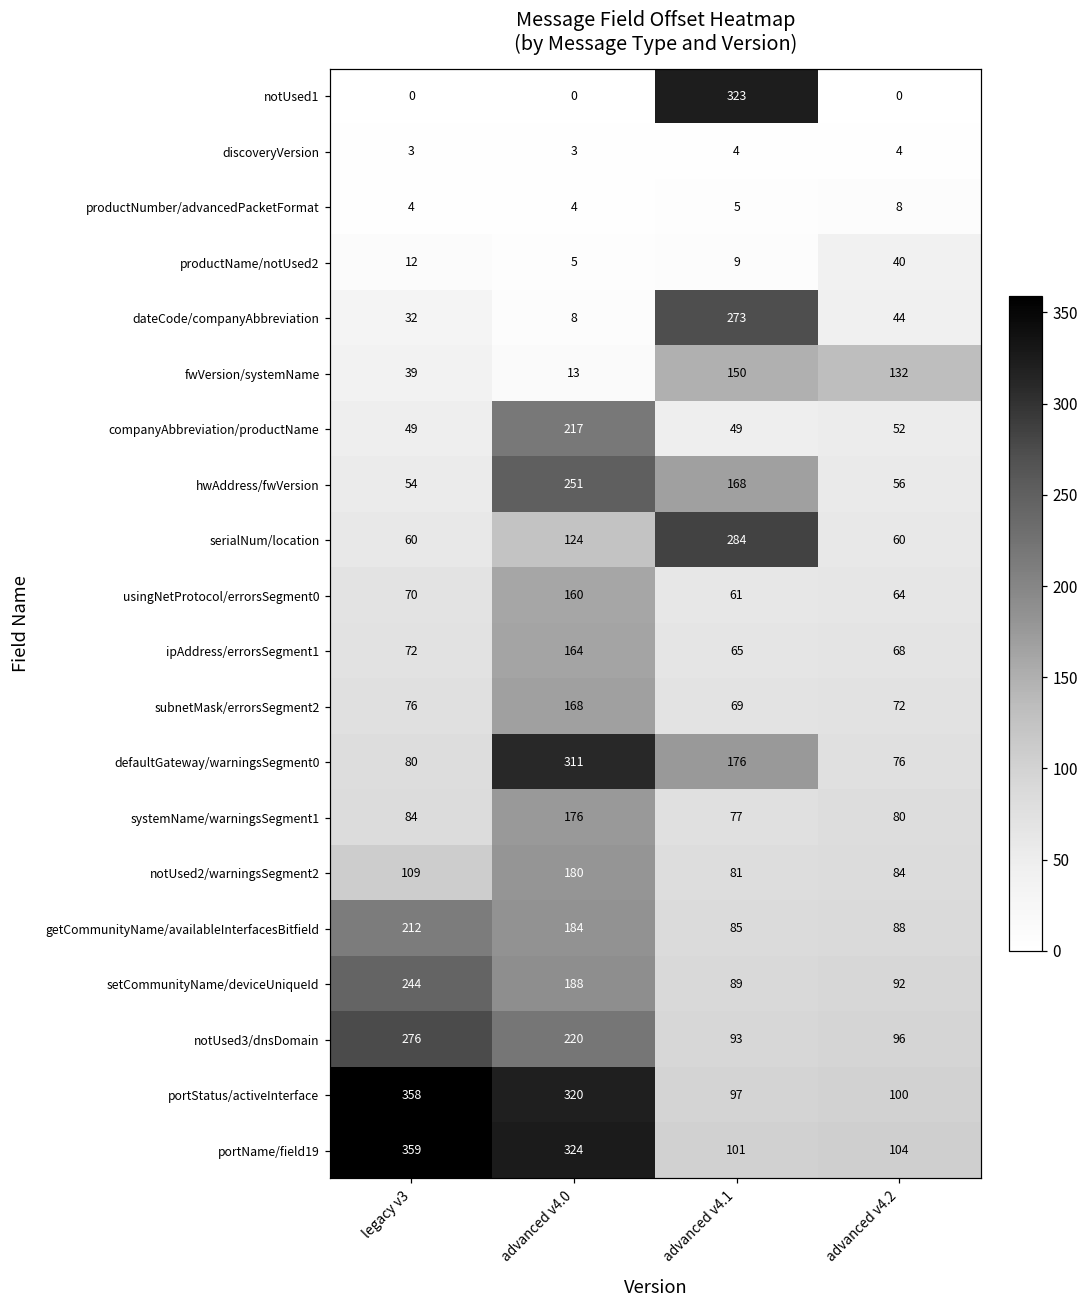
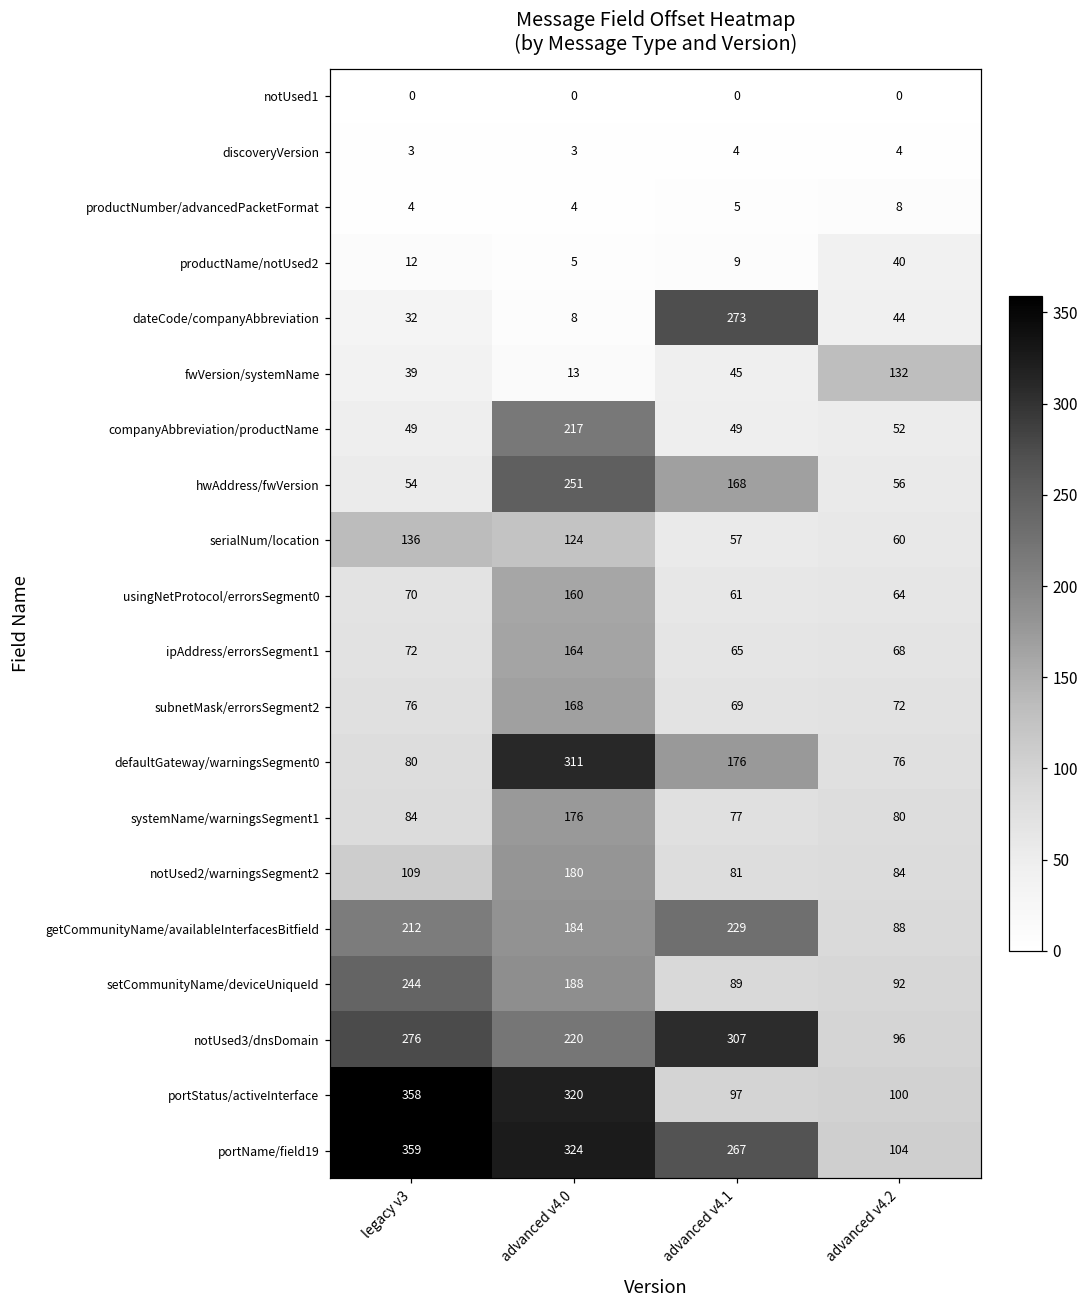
notUsed1, advanced v4.1: 323 -> 0
fwVersion/systemName, advanced v4.1: 150 -> 45
serialNum/location, legacy v3: 60 -> 136
serialNum/location, advanced v4.1: 284 -> 57
getCommunityName/availableInterfacesBitfield, advanced v4.1: 85 -> 229
notUsed3/dnsDomain, advanced v4.1: 93 -> 307
portName/field19, advanced v4.1: 101 -> 267
